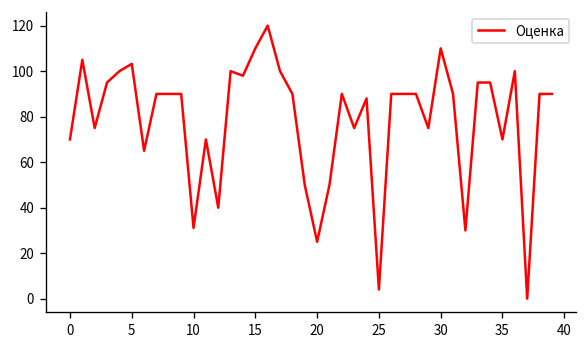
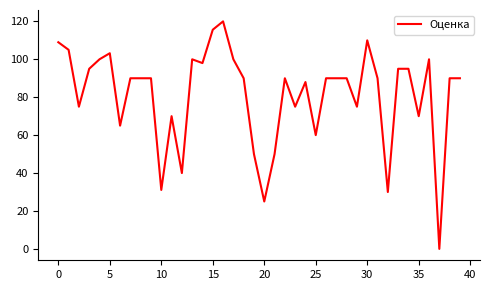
0: 70 -> 109
15: 110 -> 116
25: 4 -> 60
